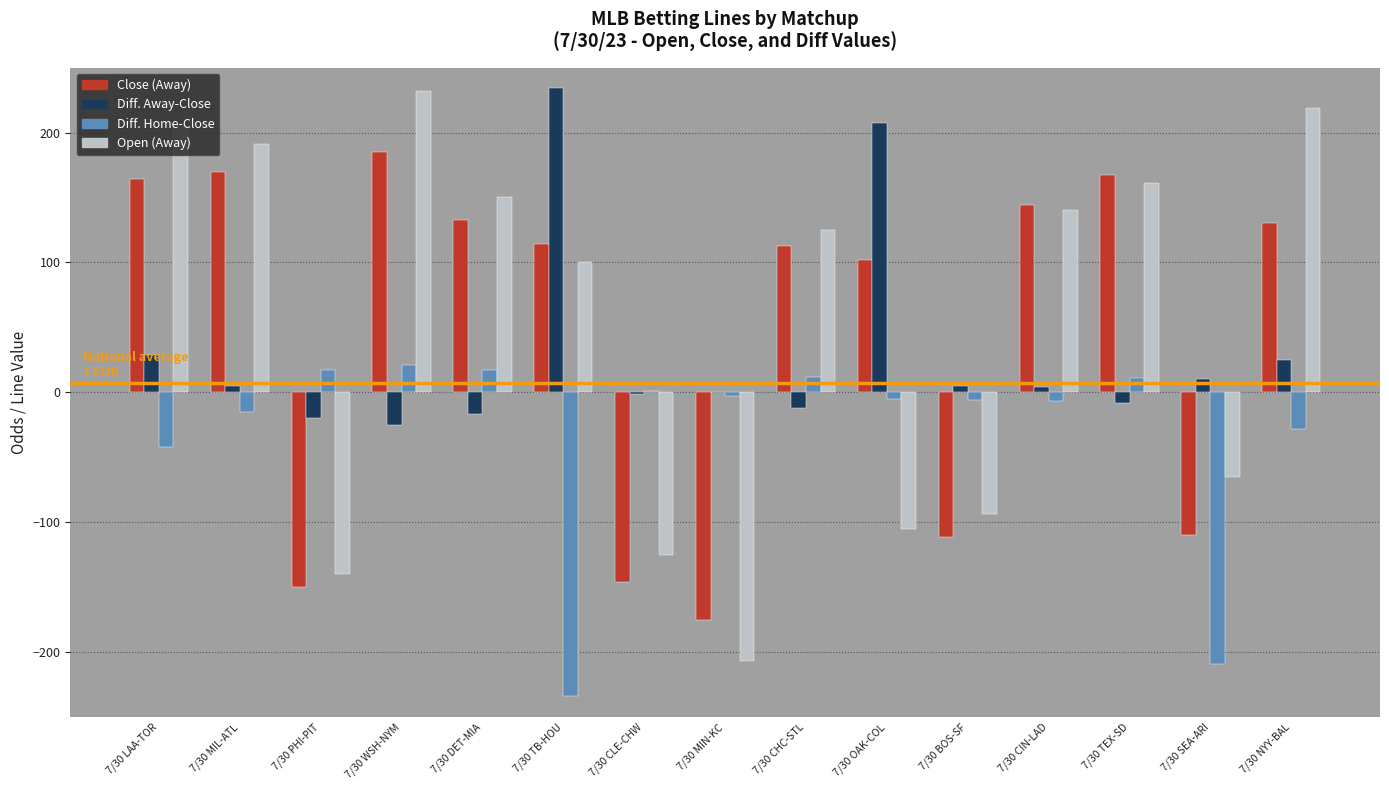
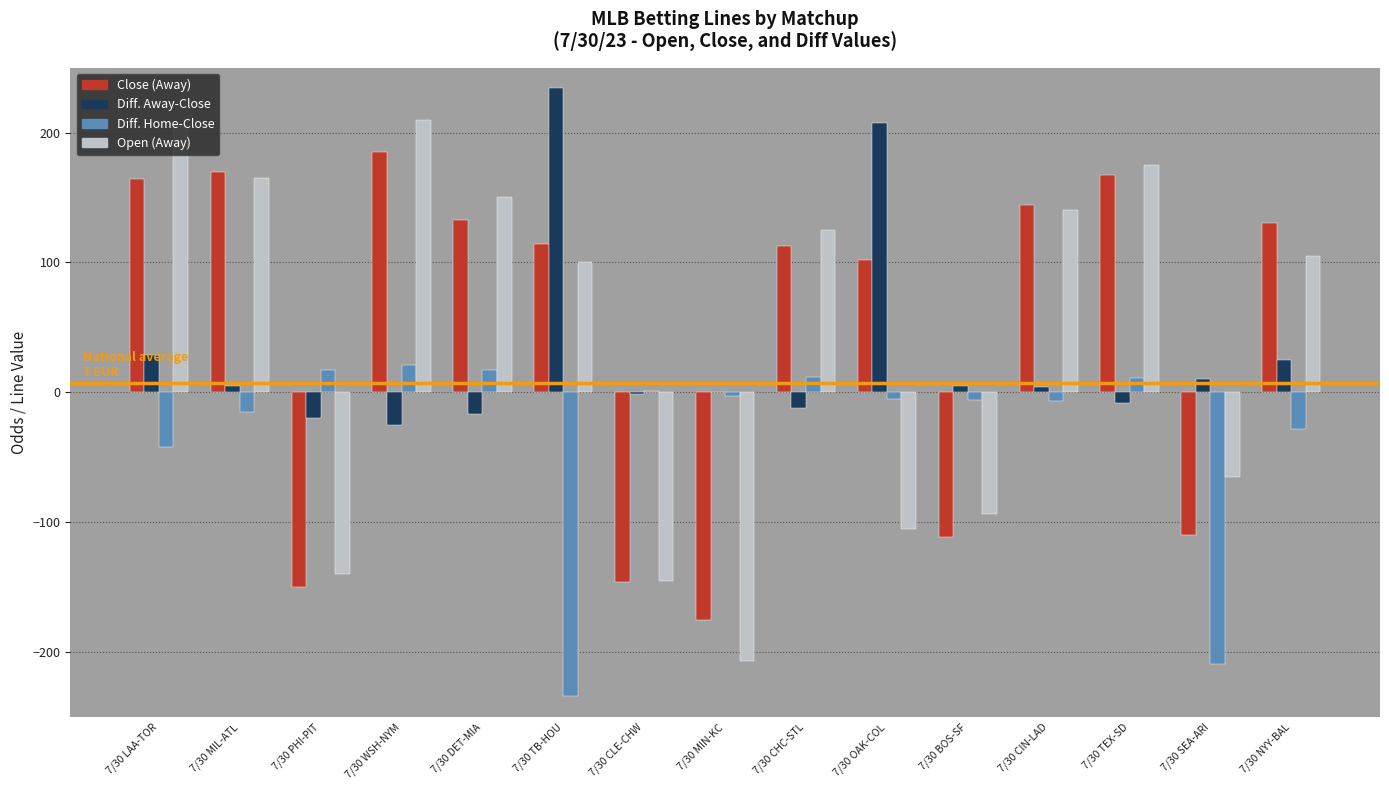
Open (Away), 7/30 MIL-ATL: 191 -> 165
Open (Away), 7/30 WSH-NYM: 232 -> 210
Open (Away), 7/30 CLE-CHW: -125 -> -145
Open (Away), 7/30 TEX-SD: 161 -> 175
Open (Away), 7/30 NYY-BAL: 219 -> 105
